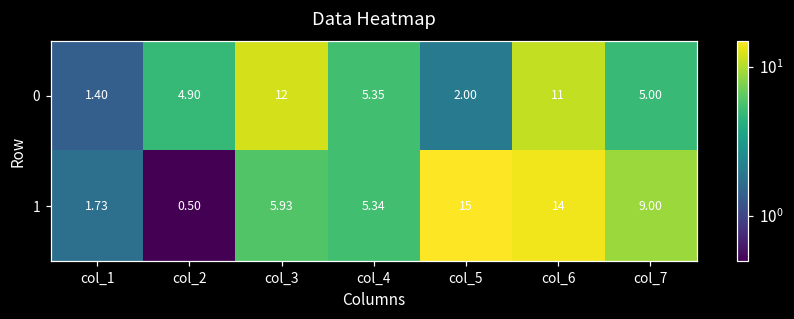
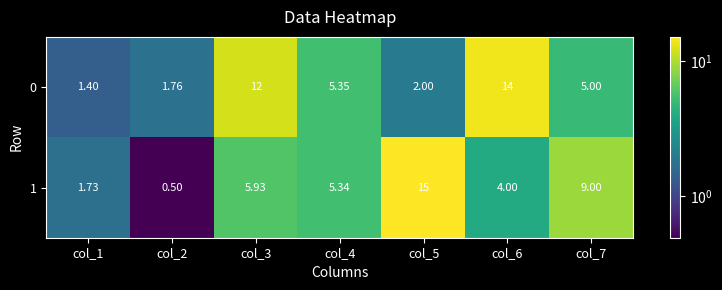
0, col_2: 4.90 -> 1.76
0, col_6: 11 -> 14
1, col_6: 14 -> 4.00
